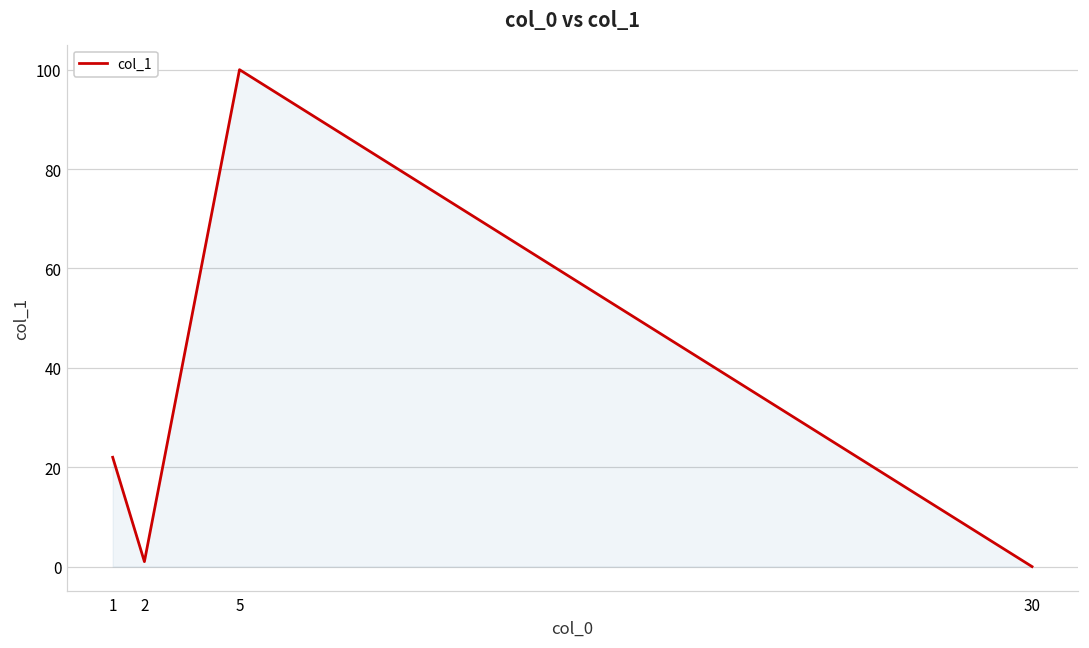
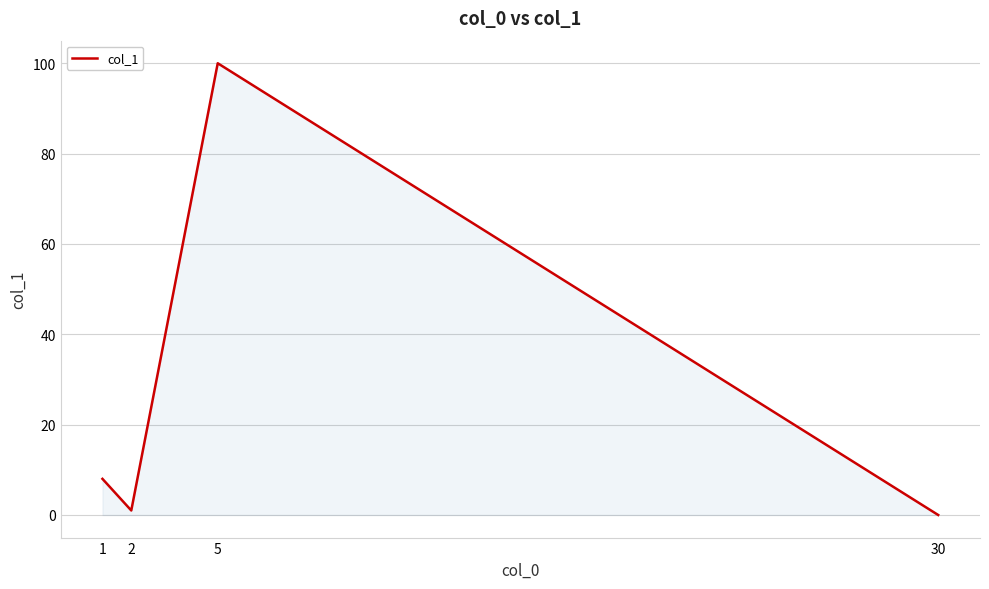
1: 22 -> 8
